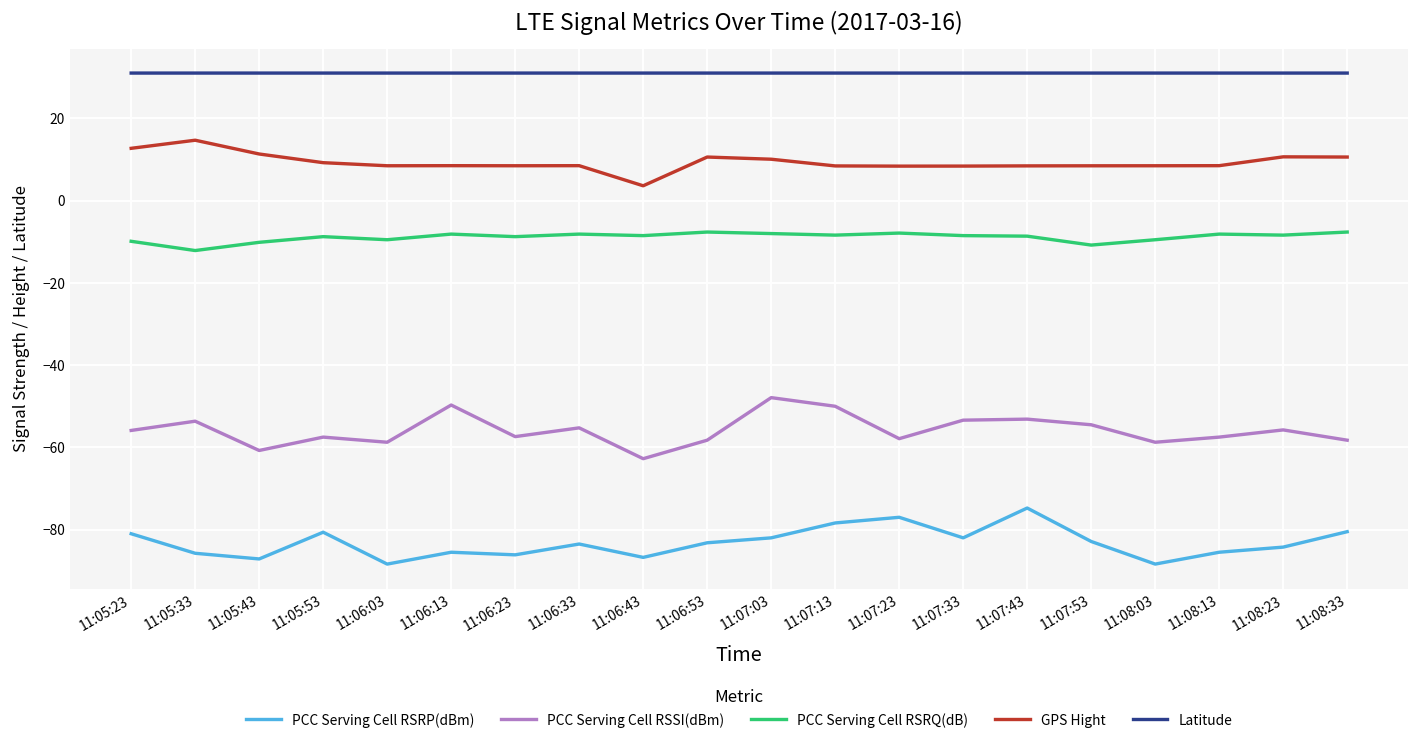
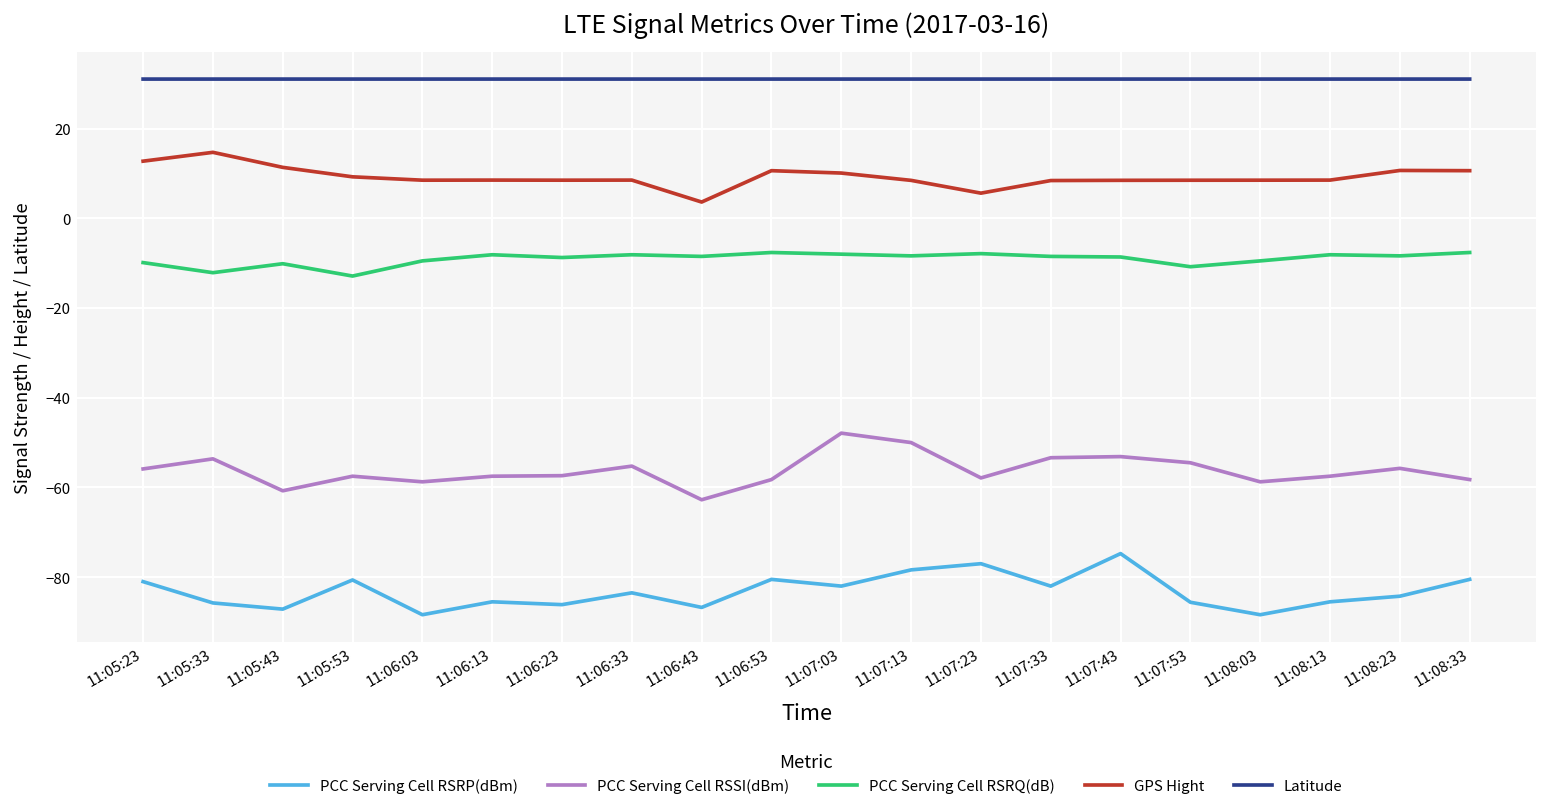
PCC Serving Cell RSRQ(dB), 11:05:53: -9 -> -13
PCC Serving Cell RSSI(dBm), 11:06:13: -50 -> -58
PCC Serving Cell RSRP(dBm), 11:06:53: -83 -> -81
GPS Hight, 11:07:23: 8 -> 6
PCC Serving Cell RSRP(dBm), 11:07:53: -83 -> -86
